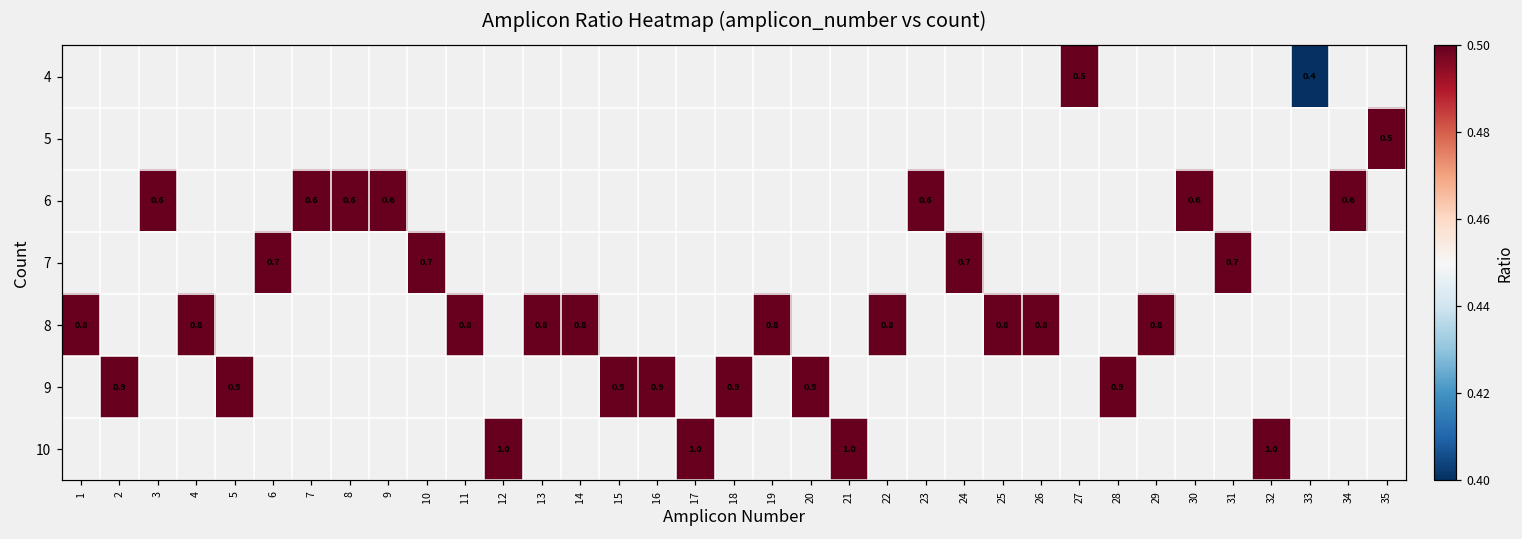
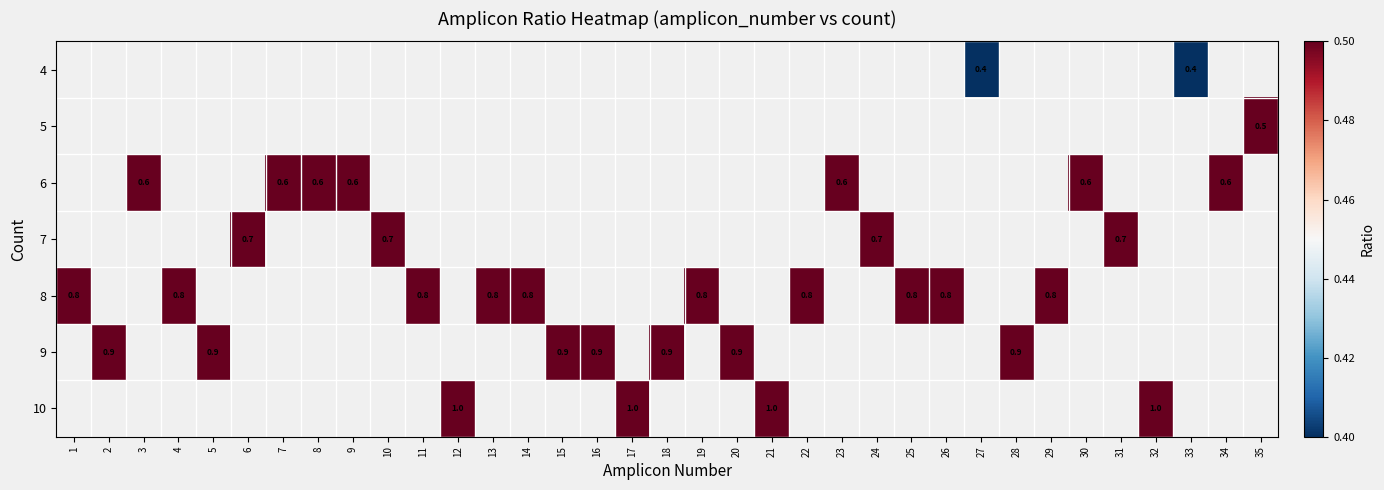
4, 27: 0.5 -> 0.4
